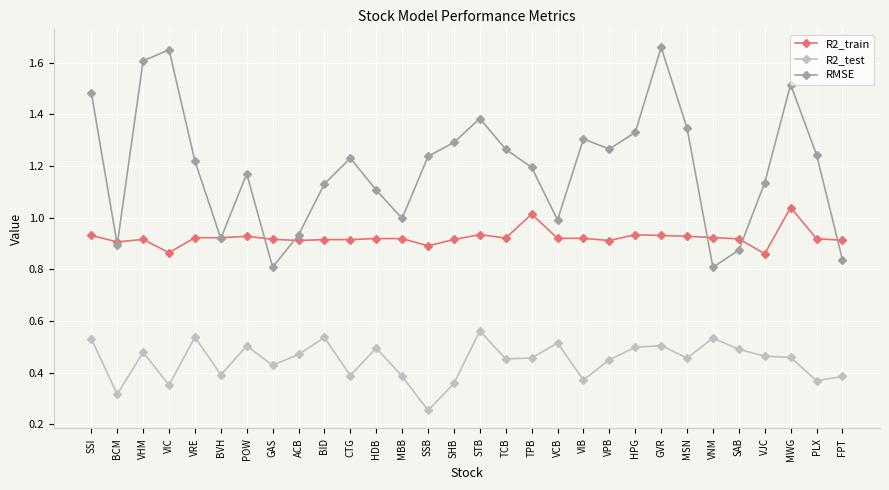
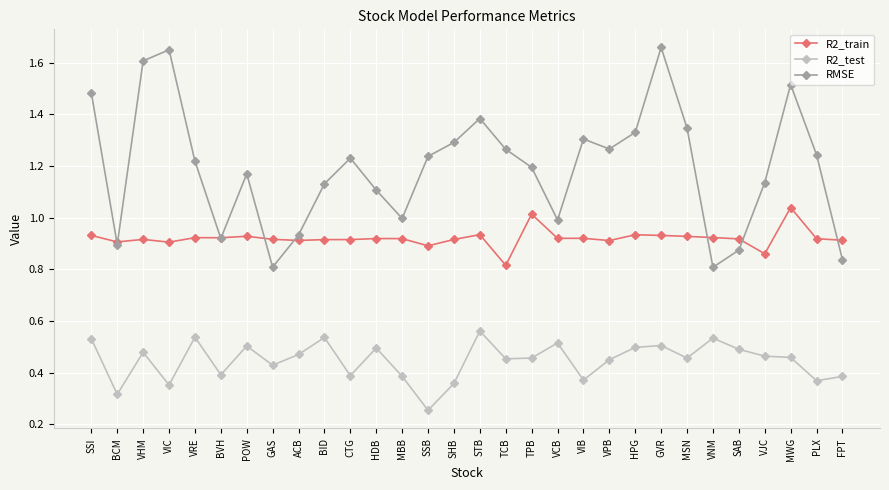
R2_train, VIC: 0.86 -> 0.91
R2_train, TCB: 0.92 -> 0.82
